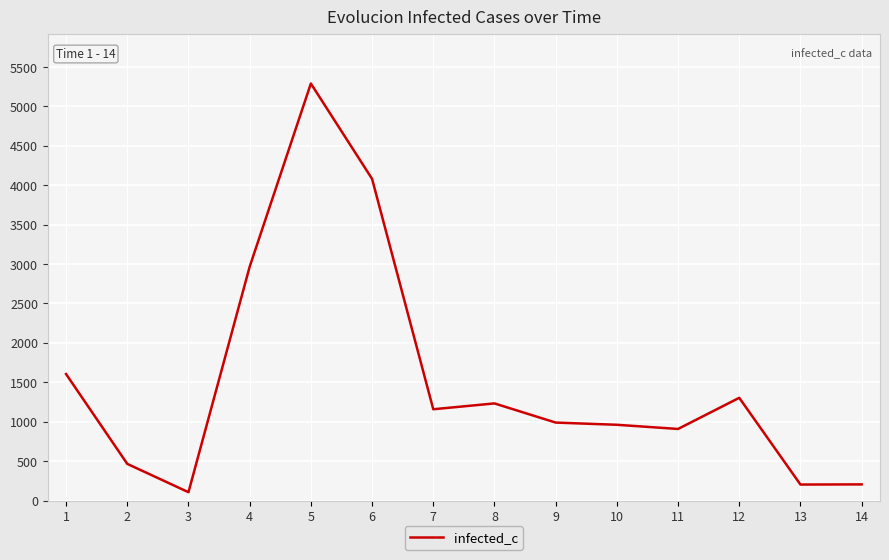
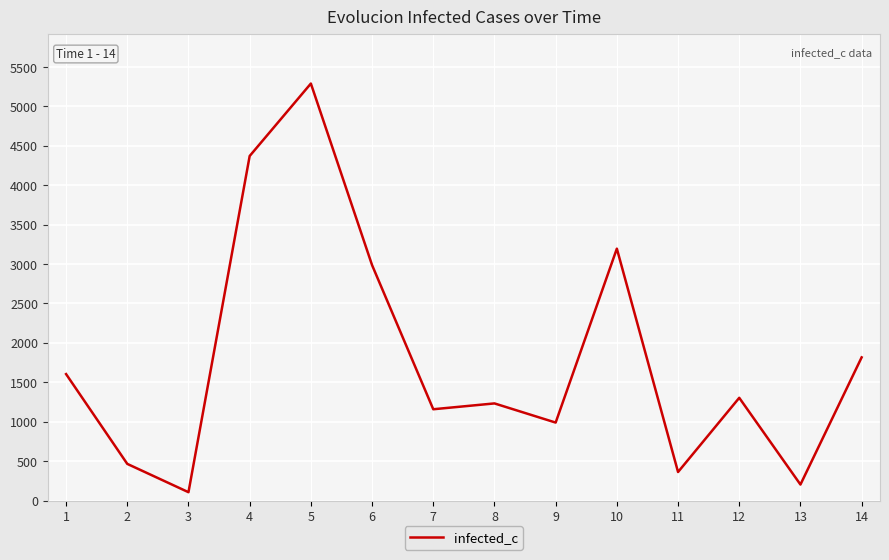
4: 3000 -> 4400
6: 4100 -> 3000
10: 1000 -> 3200
11: 900 -> 400
14: 200 -> 1800
